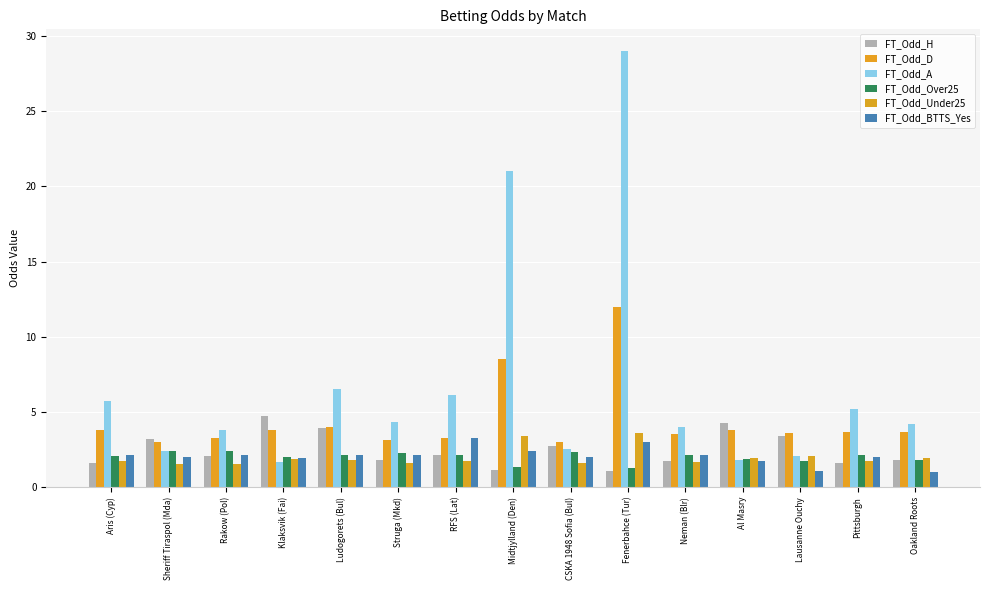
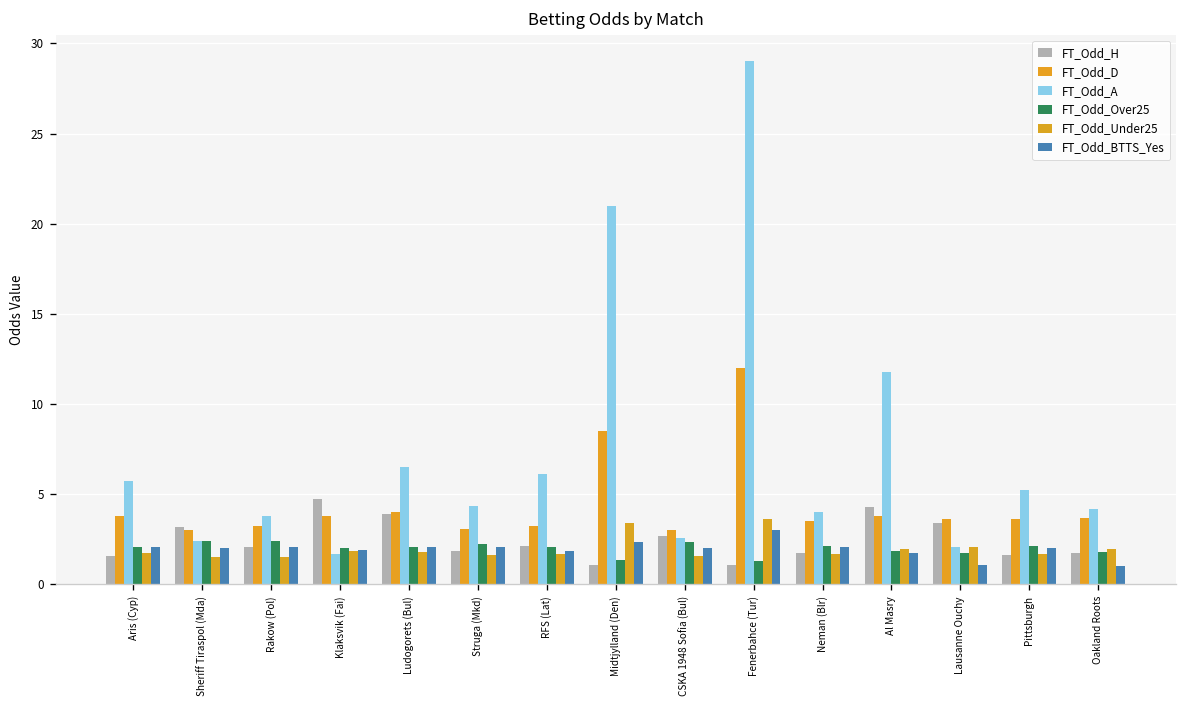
FT_Odd_BTTS_Yes, RFS (Lat): 3.3 -> 1.8
FT_Odd_A, Al Masry: 1.8 -> 11.8
